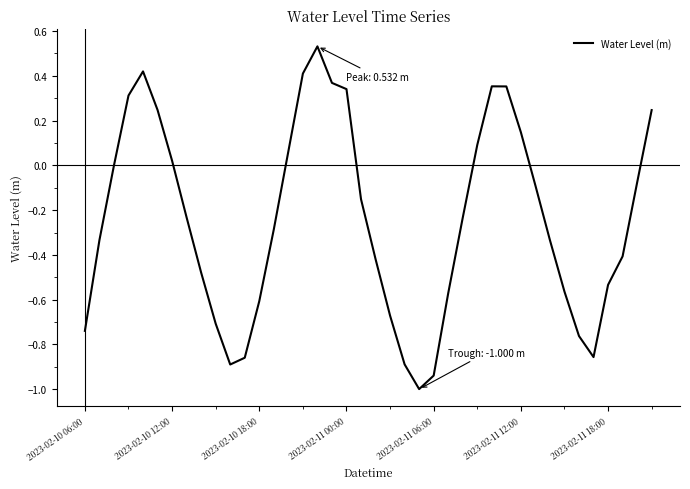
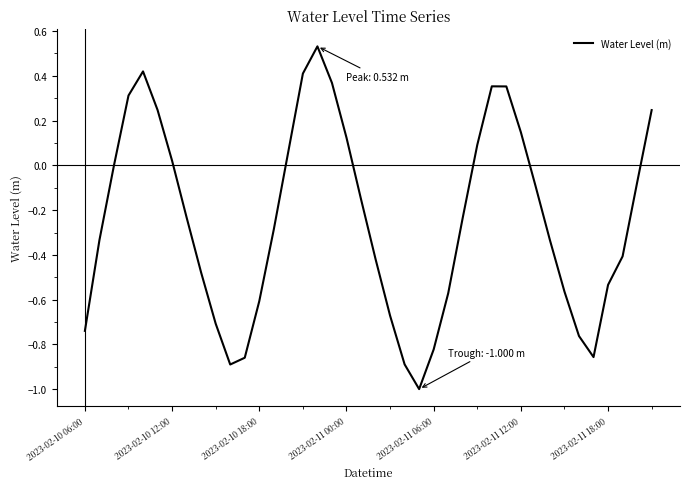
2023-02-11 00:00: 0.34 -> 0.12
2023-02-11 06:00: -0.94 -> -0.82
